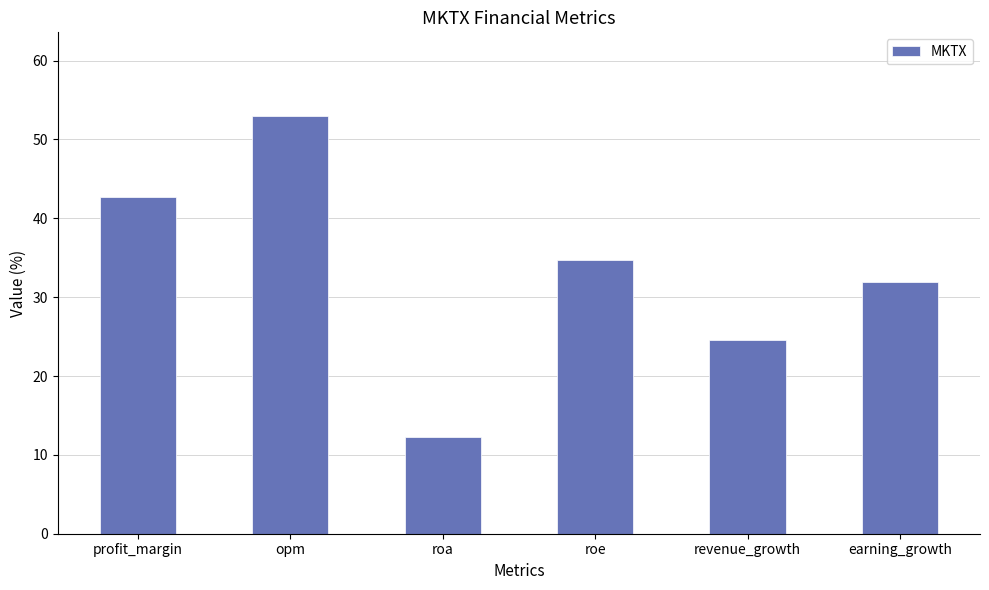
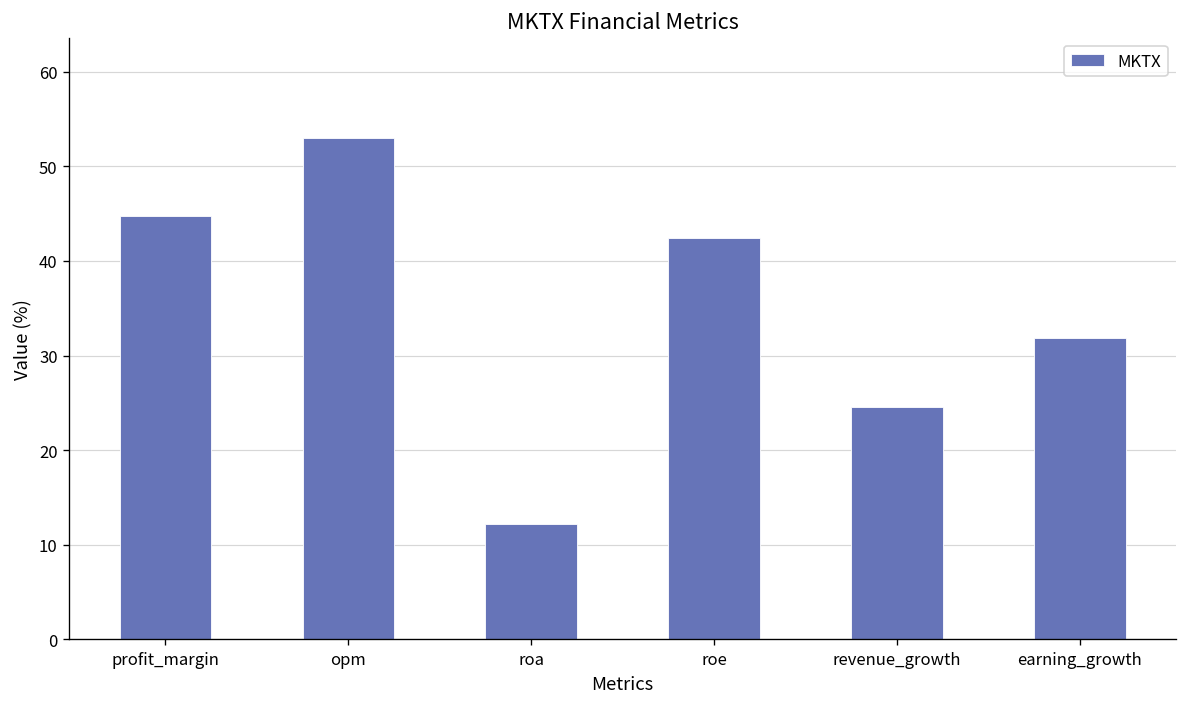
profit_margin: 43 -> 45
roe: 35 -> 42
